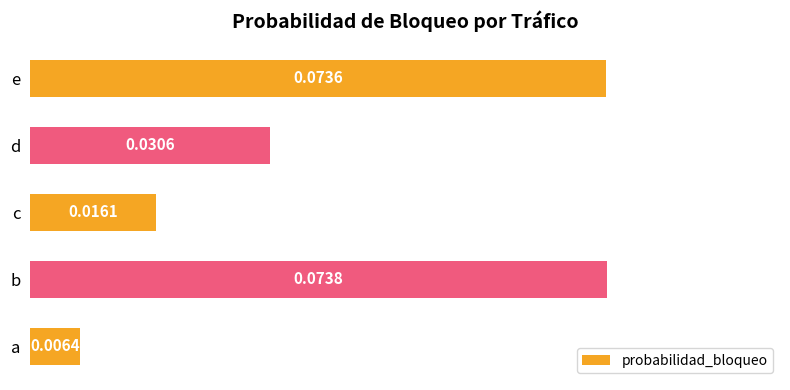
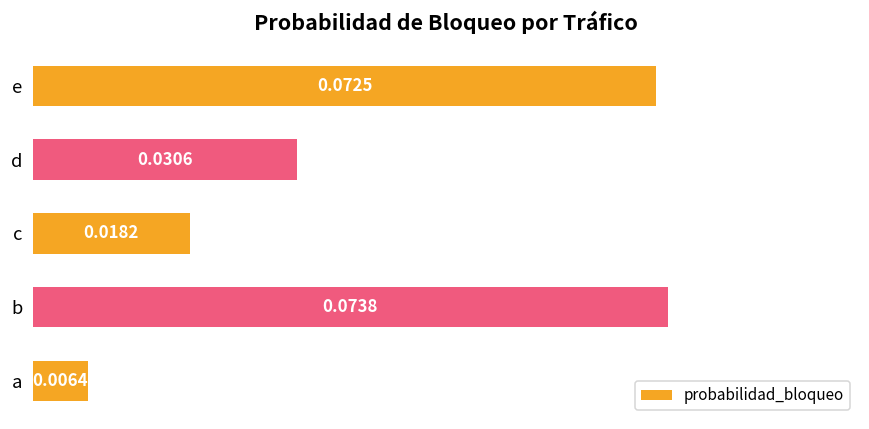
e: 0.0736 -> 0.0725
c: 0.0161 -> 0.0182
